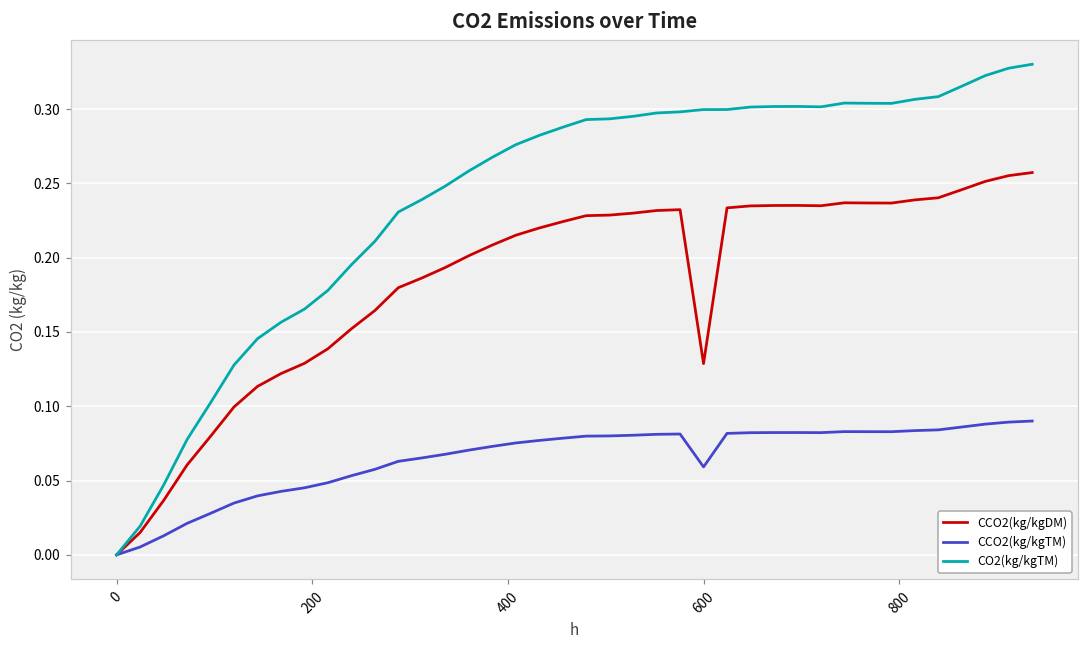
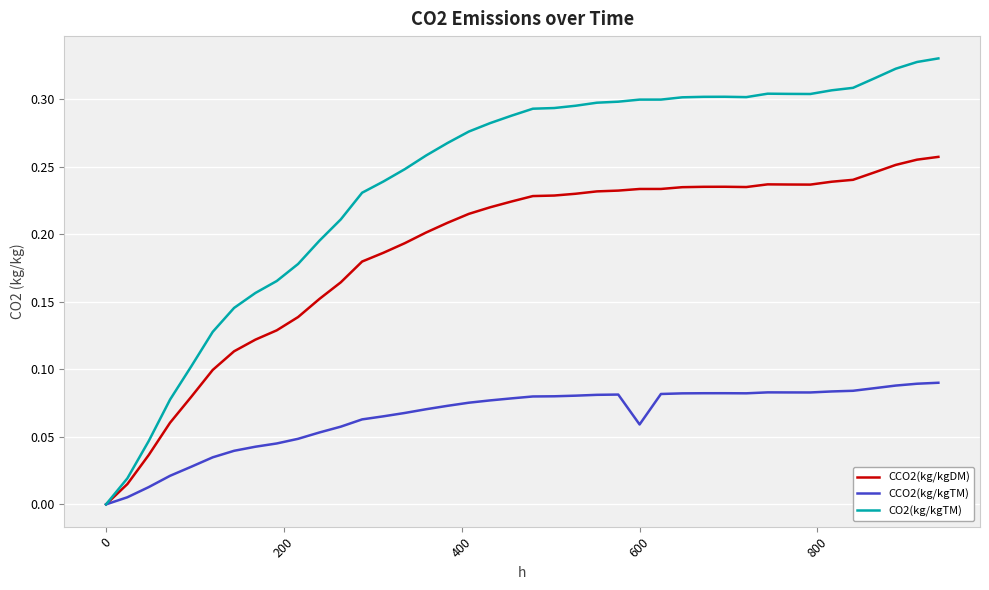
CCO2(kg/kgDM), 600: 0.129 -> 0.234
